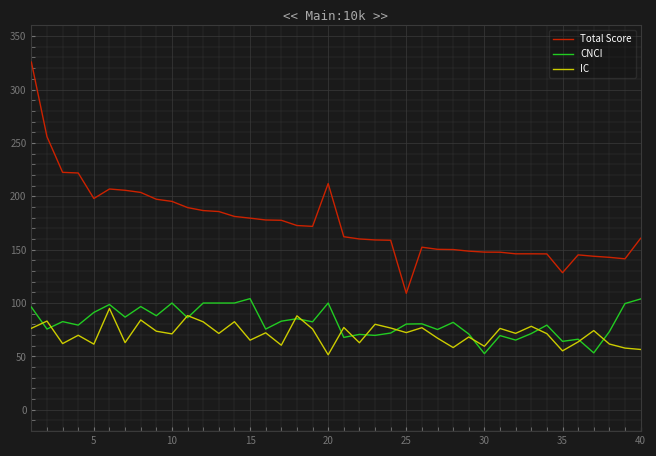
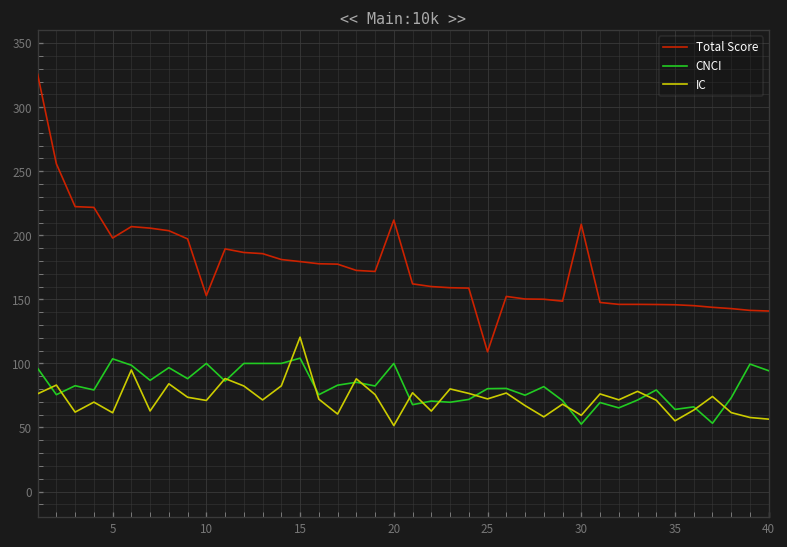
CNCI, 5: 91 -> 104
Total Score, 10: 195 -> 153
IC, 15: 65 -> 121
Total Score, 30: 148 -> 209
Total Score, 35: 128 -> 146
Total Score, 40: 161 -> 141
CNCI, 40: 104 -> 94
